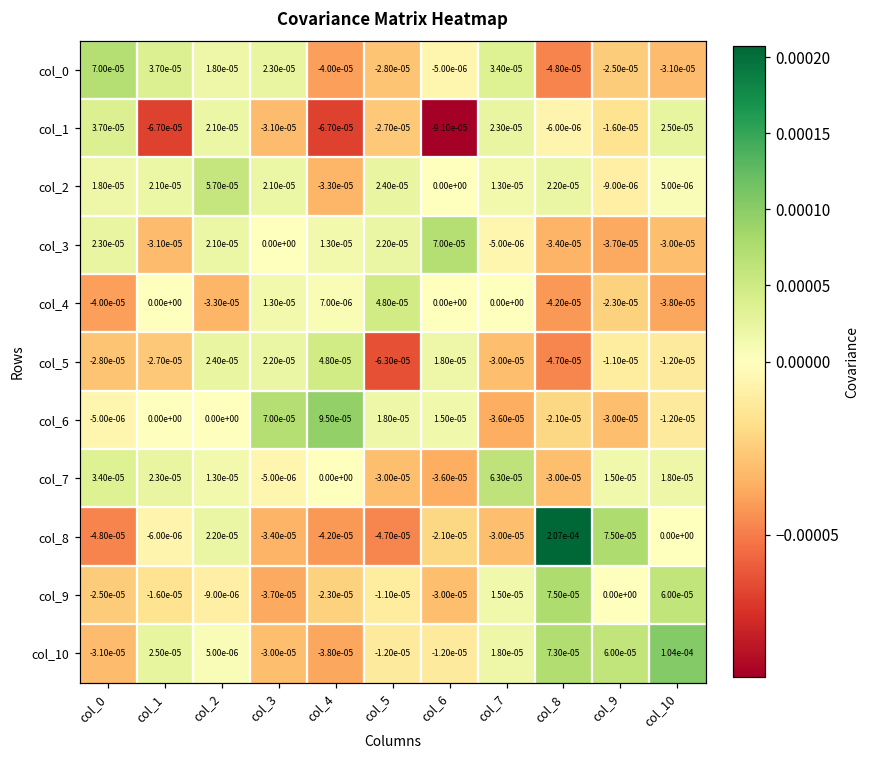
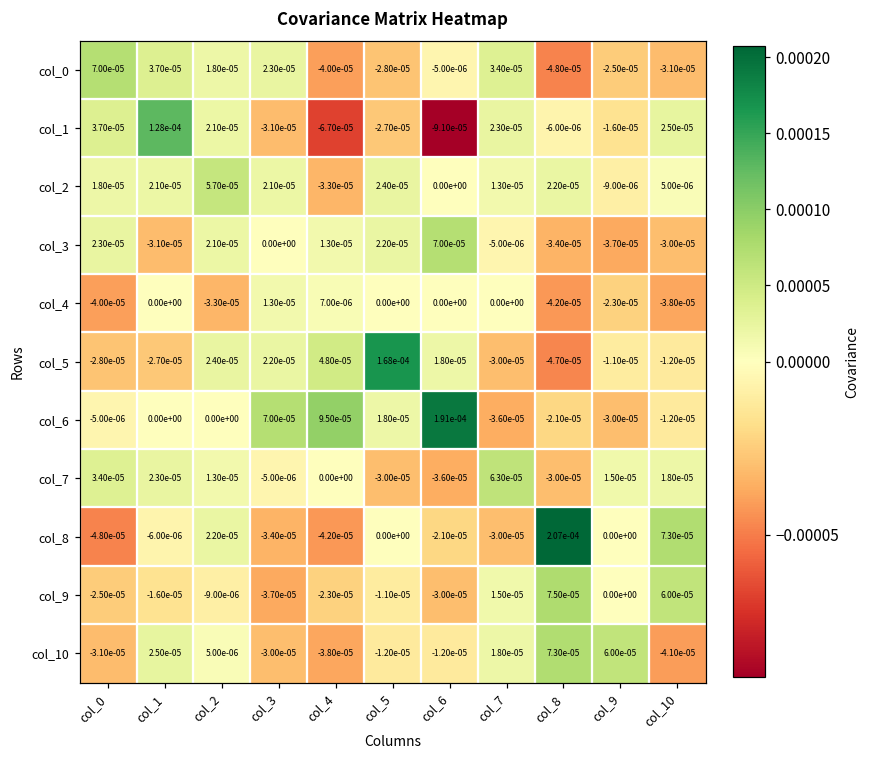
col_1, col_1: -6.70e-05 -> 1.28e-04
col_4, col_5: 4.80e-05 -> 0.00e+00
col_5, col_5: -6.30e-05 -> 1.68e-04
col_6, col_6: 1.50e-05 -> 1.91e-04
col_8, col_5: -4.70e-05 -> 0.00e+00
col_8, col_9: 7.50e-05 -> 0.00e+00
col_8, col_10: 0.00e+00 -> 7.30e-05
col_10, col_10: 1.04e-04 -> -4.10e-05
